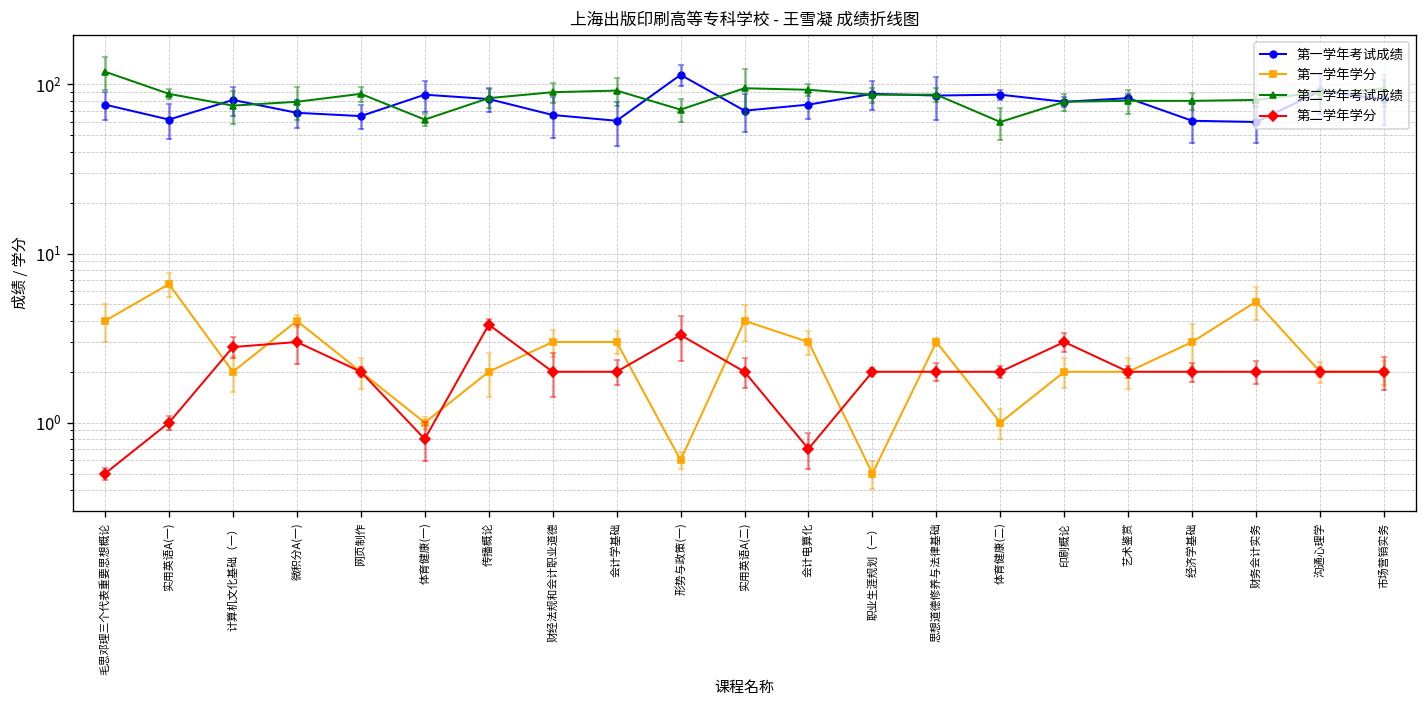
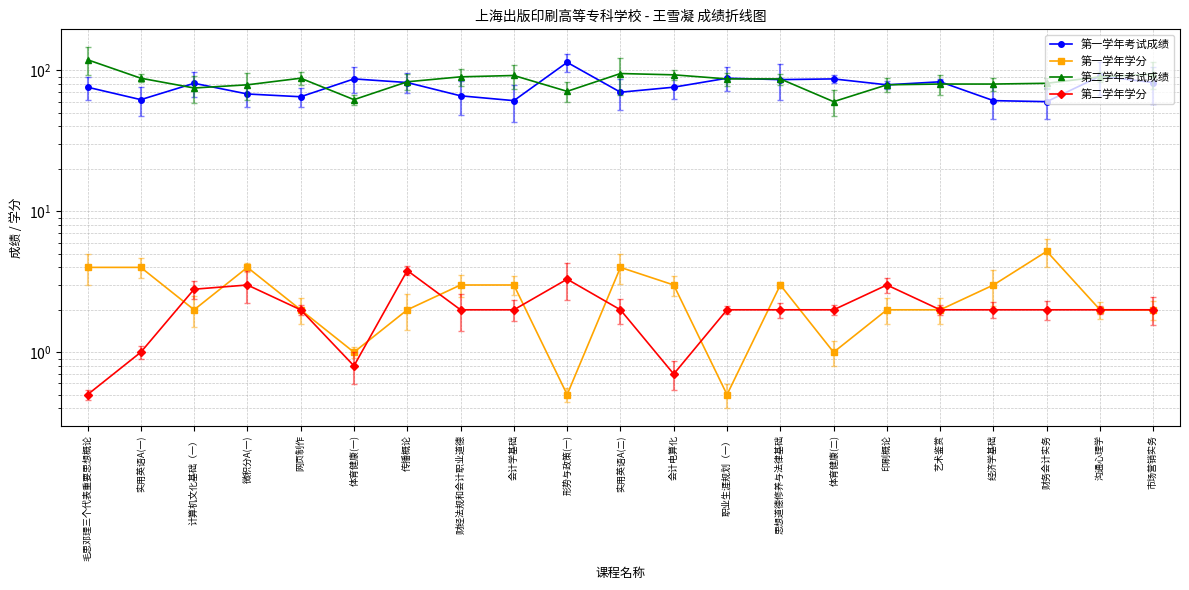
第一学年学分, 实用英语A(一): 7 -> 4.0
第一学年学分, 形势与政策(一): 0.6 -> 0.5
